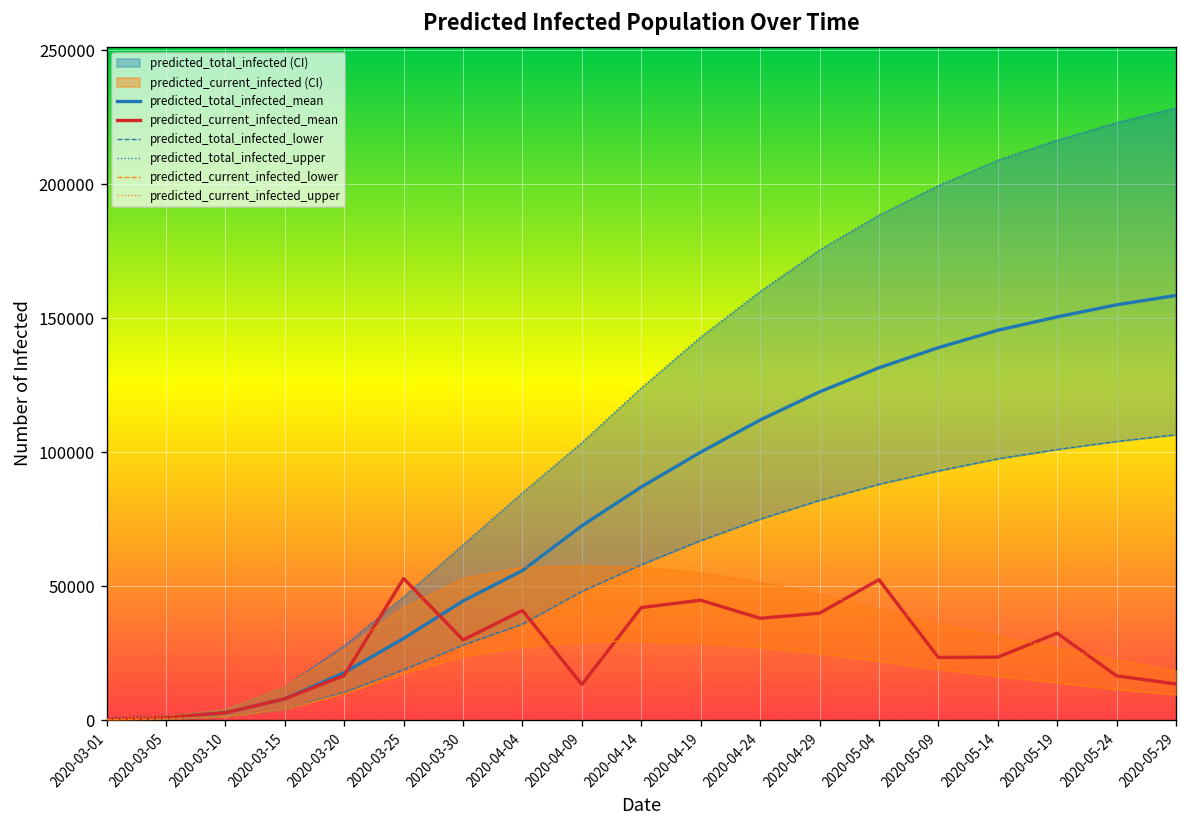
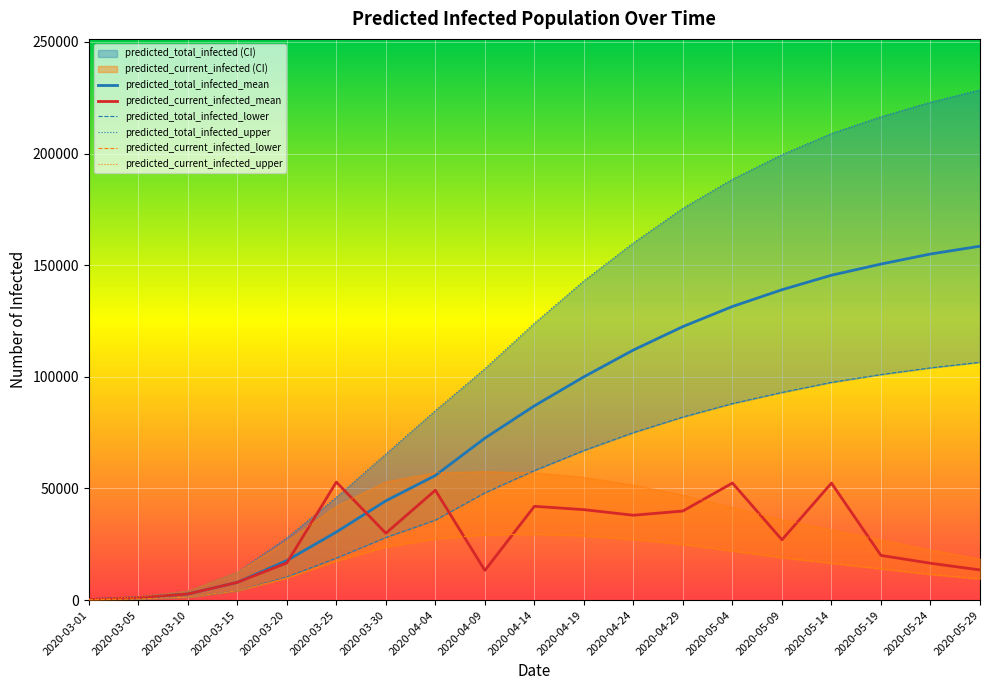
predicted_current_infected_mean, 2020-04-04: 41000 -> 49000
predicted_current_infected_mean, 2020-04-19: 45000 -> 41000
predicted_current_infected_mean, 2020-05-09: 23000 -> 27000
predicted_current_infected_mean, 2020-05-14: 24000 -> 52000
predicted_current_infected_mean, 2020-05-19: 32000 -> 20000
